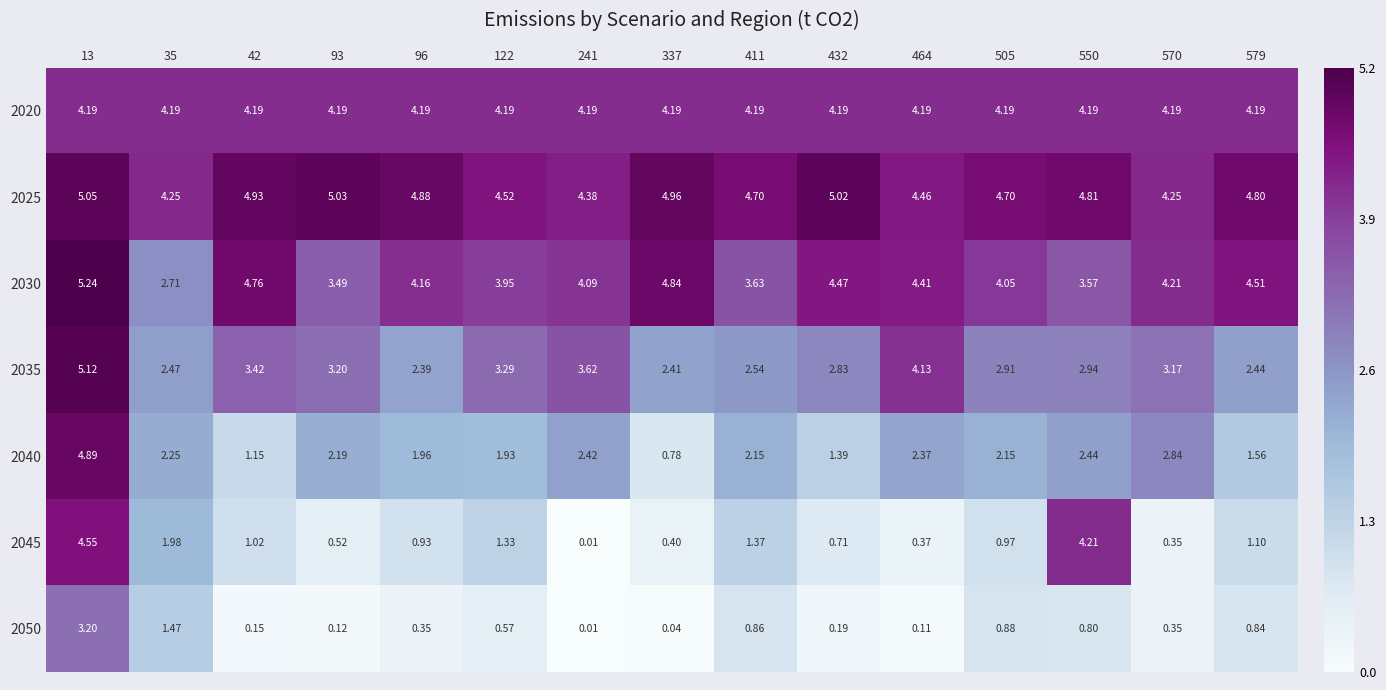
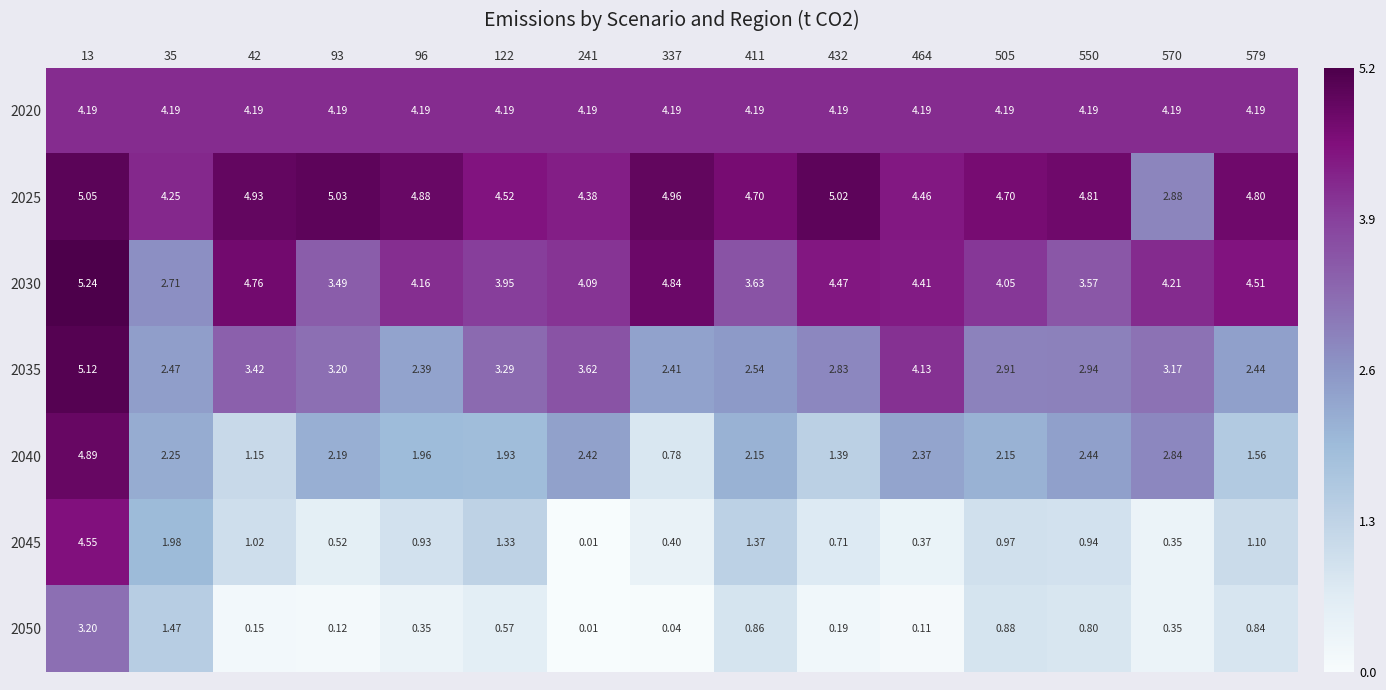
2025, 570: 4.25 -> 2.88
2045, 550: 4.21 -> 0.94
